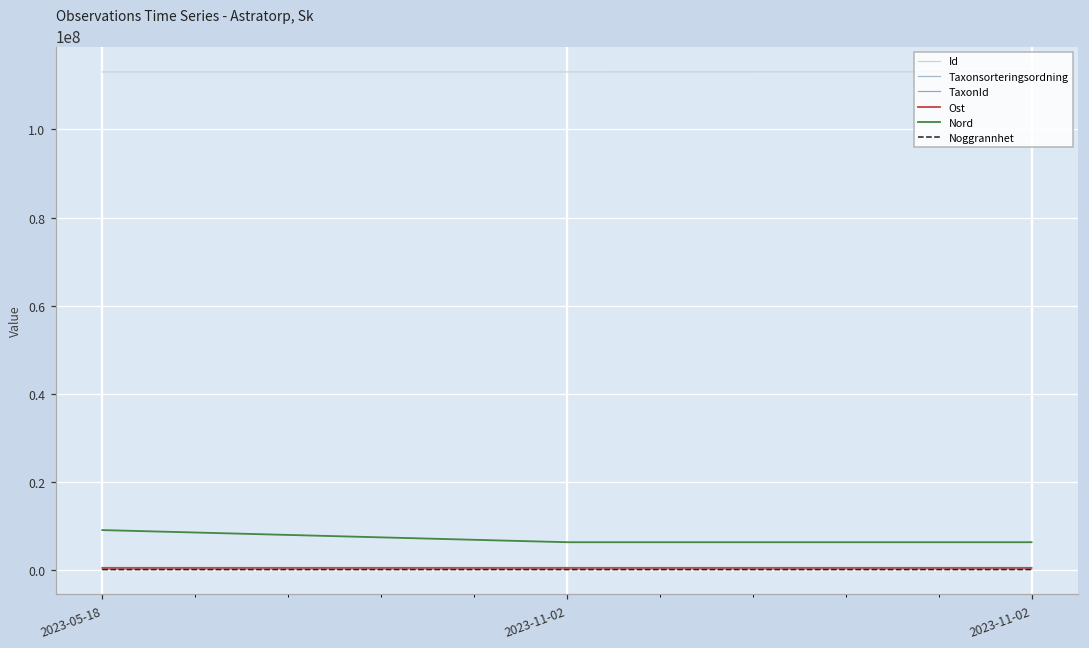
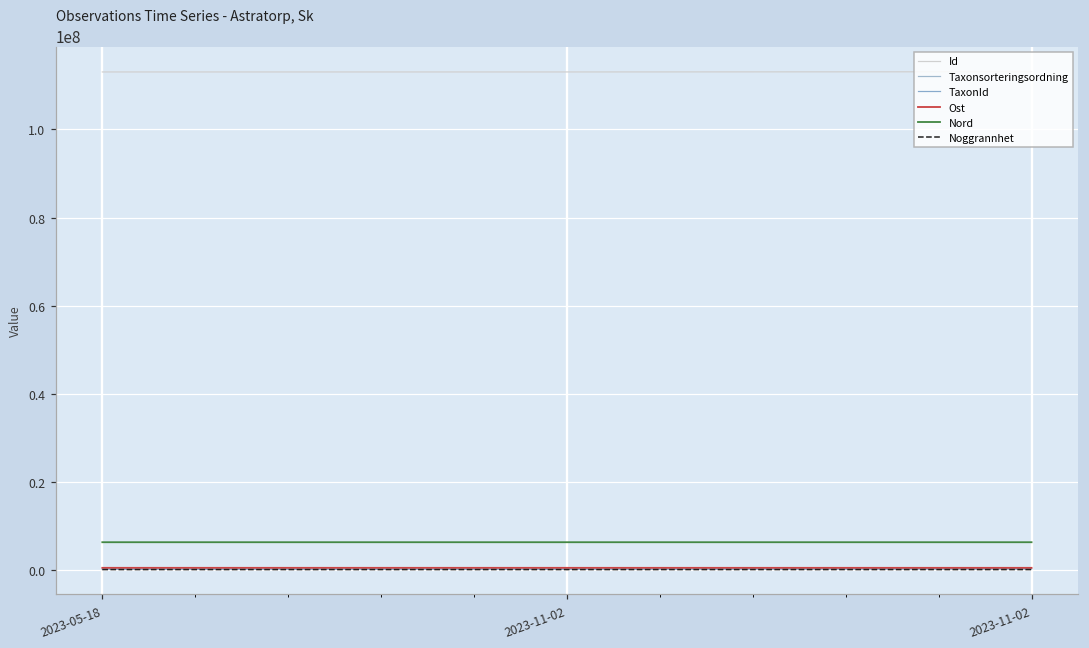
Nord, 2023-05-18: 9000000 -> 6000000
